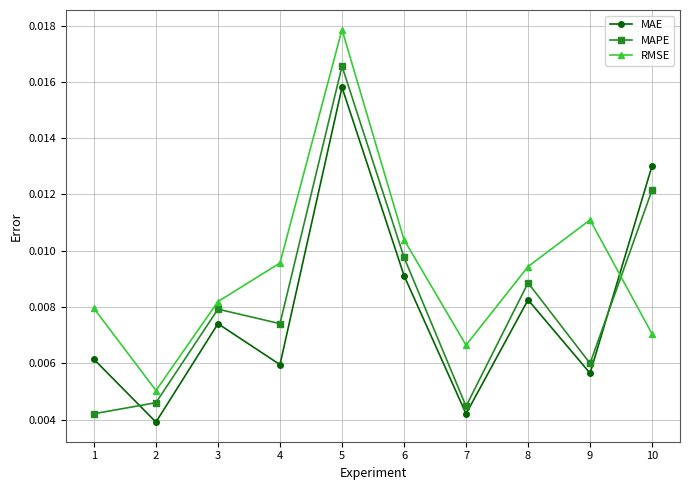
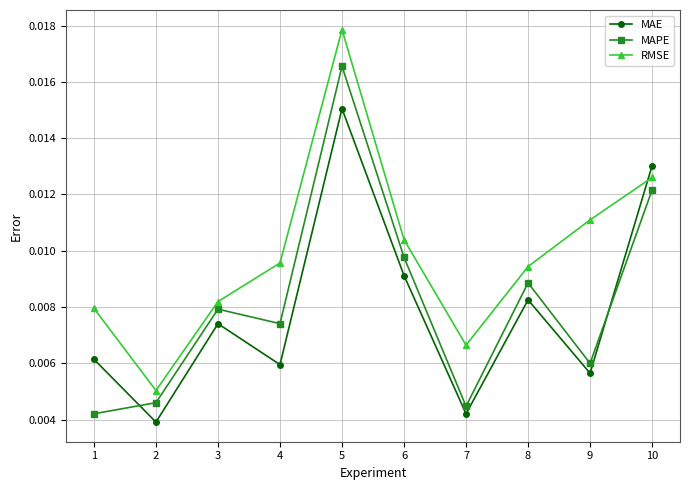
MAE, 5: 0.0158 -> 0.0150
RMSE, 10: 0.0070 -> 0.0126
